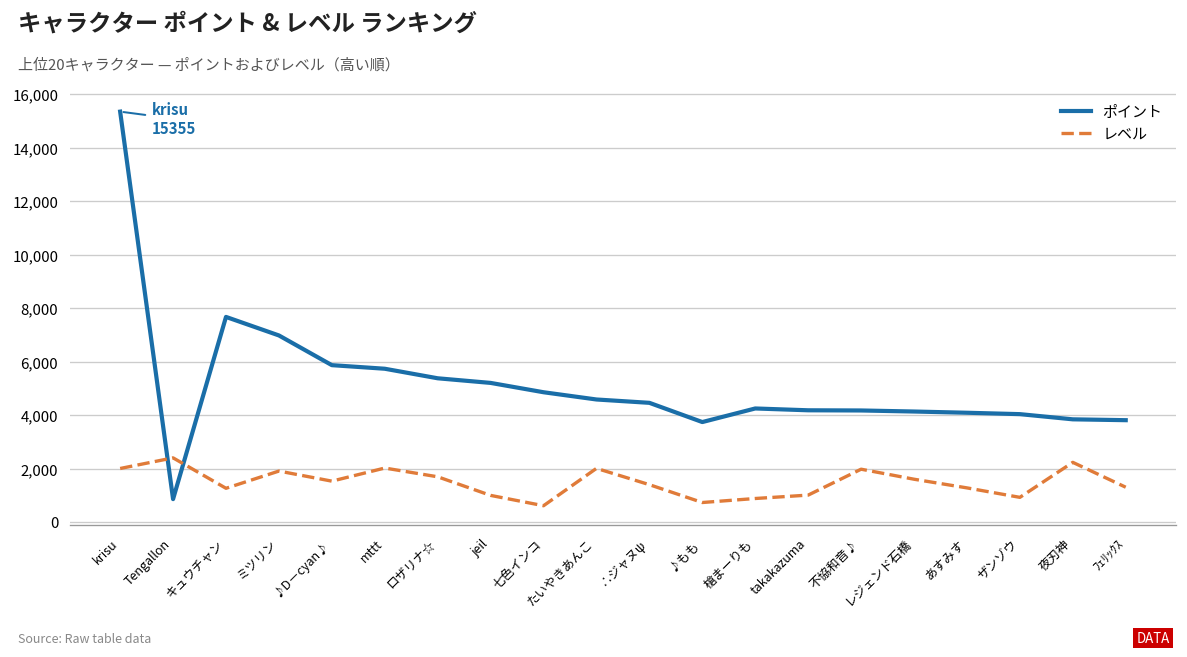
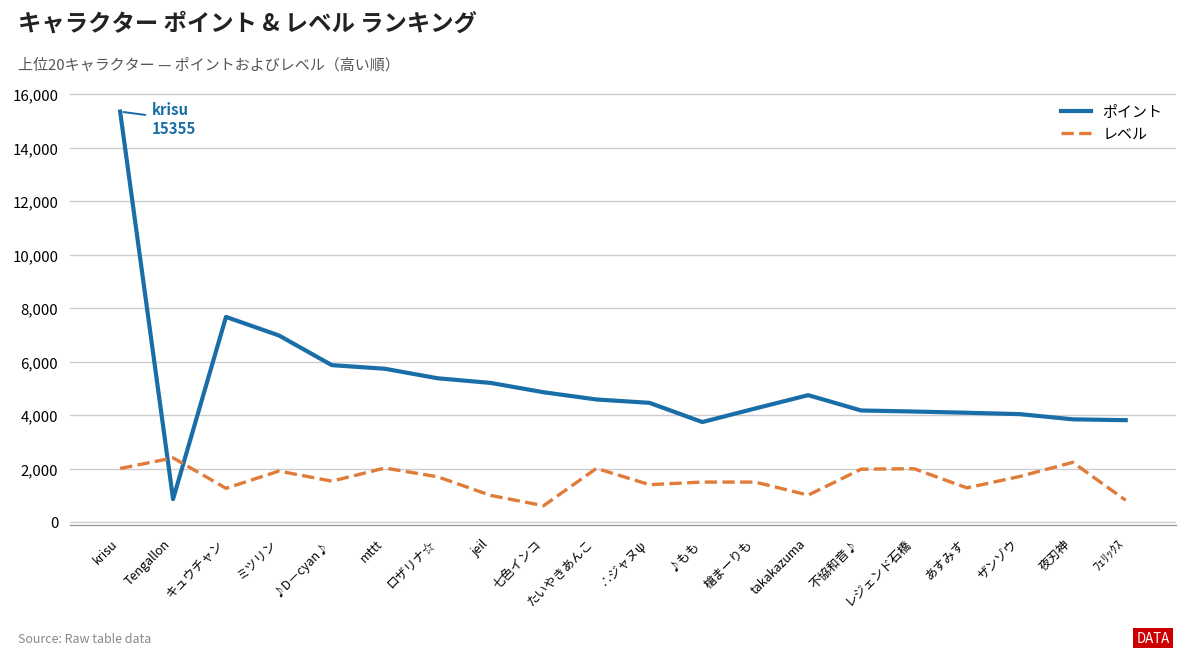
レベル, ♪もも: 700 -> 1,500
レベル, 槍まーりも: 900 -> 1,500
ポイント, takakazuma: 4,200 -> 4,800
レベル, レジェンド石橋: 1,600 -> 2,000
レベル, ザンゾウ: 900 -> 1,700
レベル, ﾌｪﾘｯｸｽ: 1,300 -> 800
